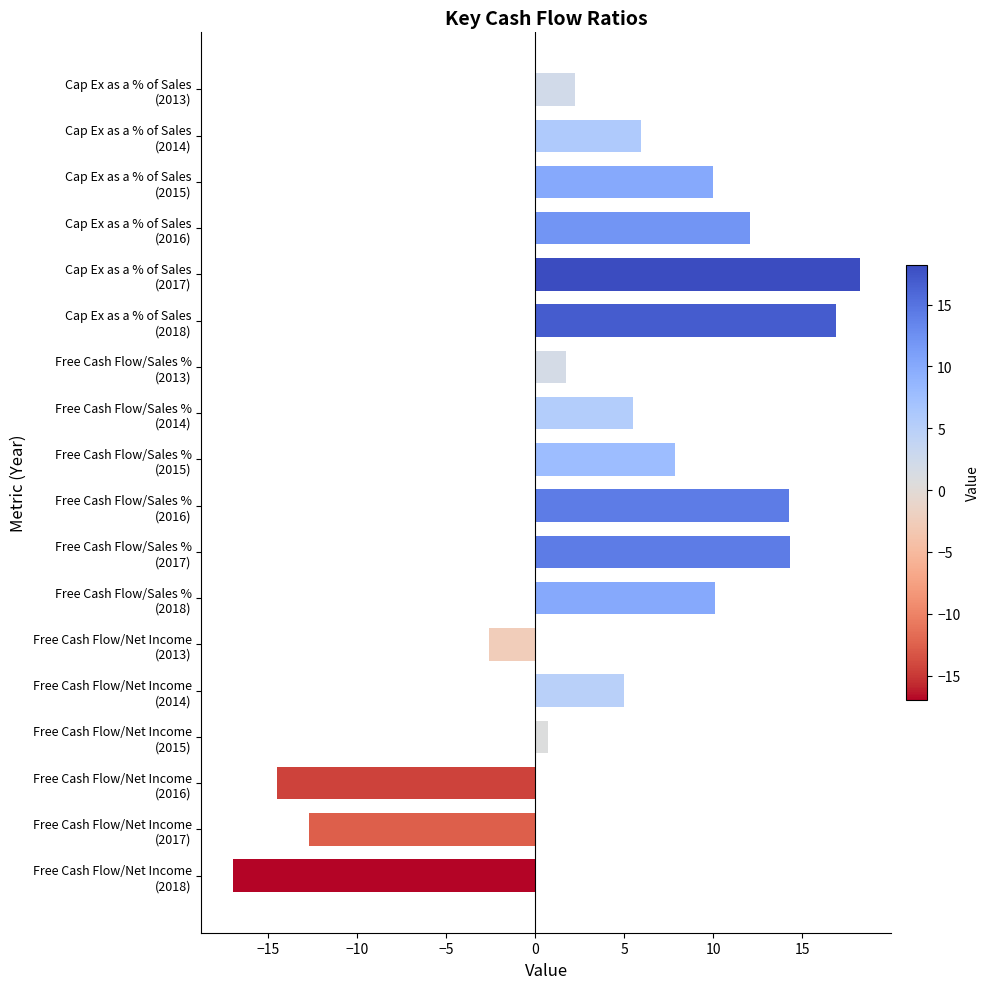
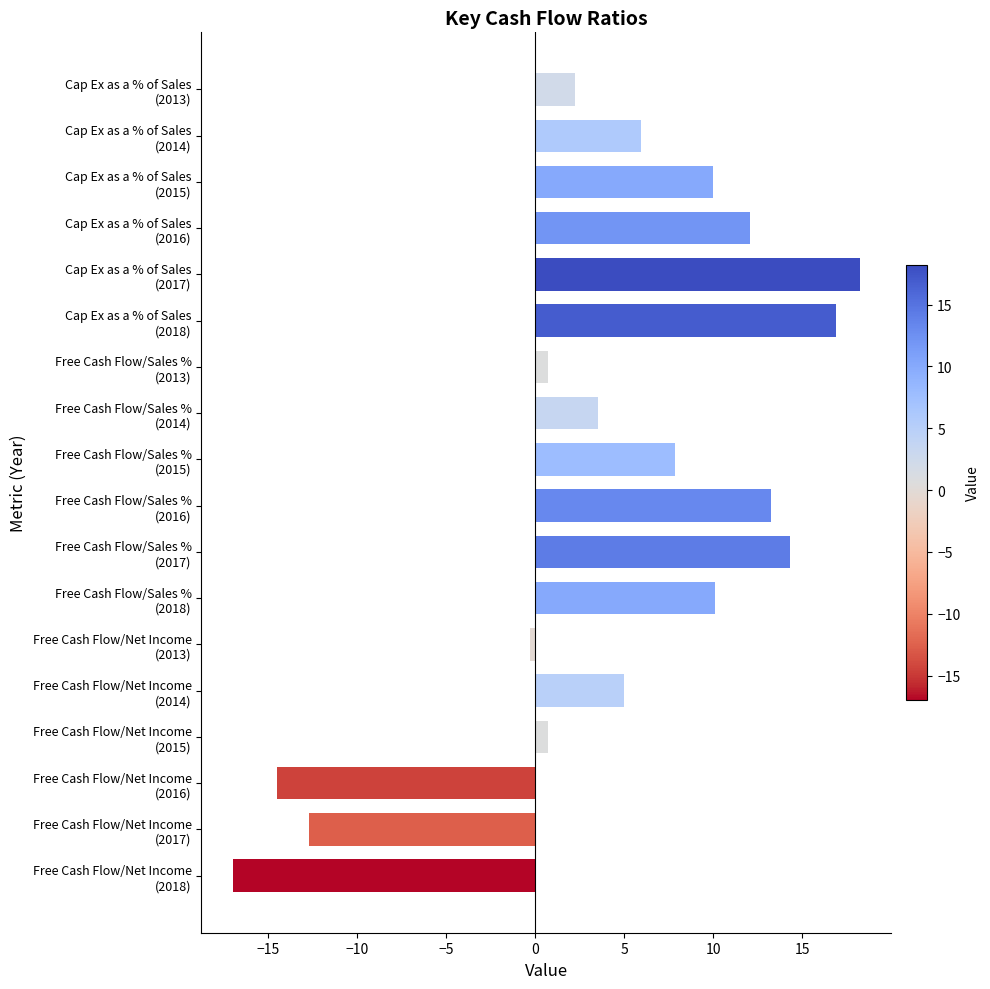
Free Cash Flow/Sales % (2013): 1.7 -> 0.7
Free Cash Flow/Sales % (2014): 5.5 -> 3.5
Free Cash Flow/Sales % (2016): 14.3 -> 13.3
Free Cash Flow/Net Income (2013): -2.6 -> -0.3
